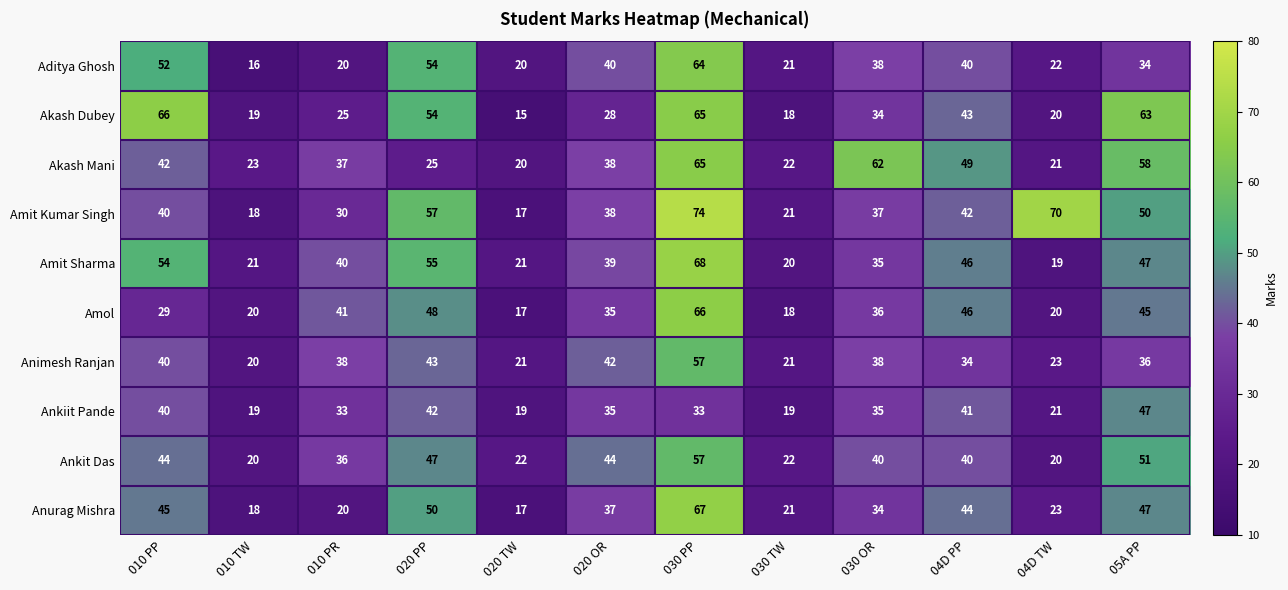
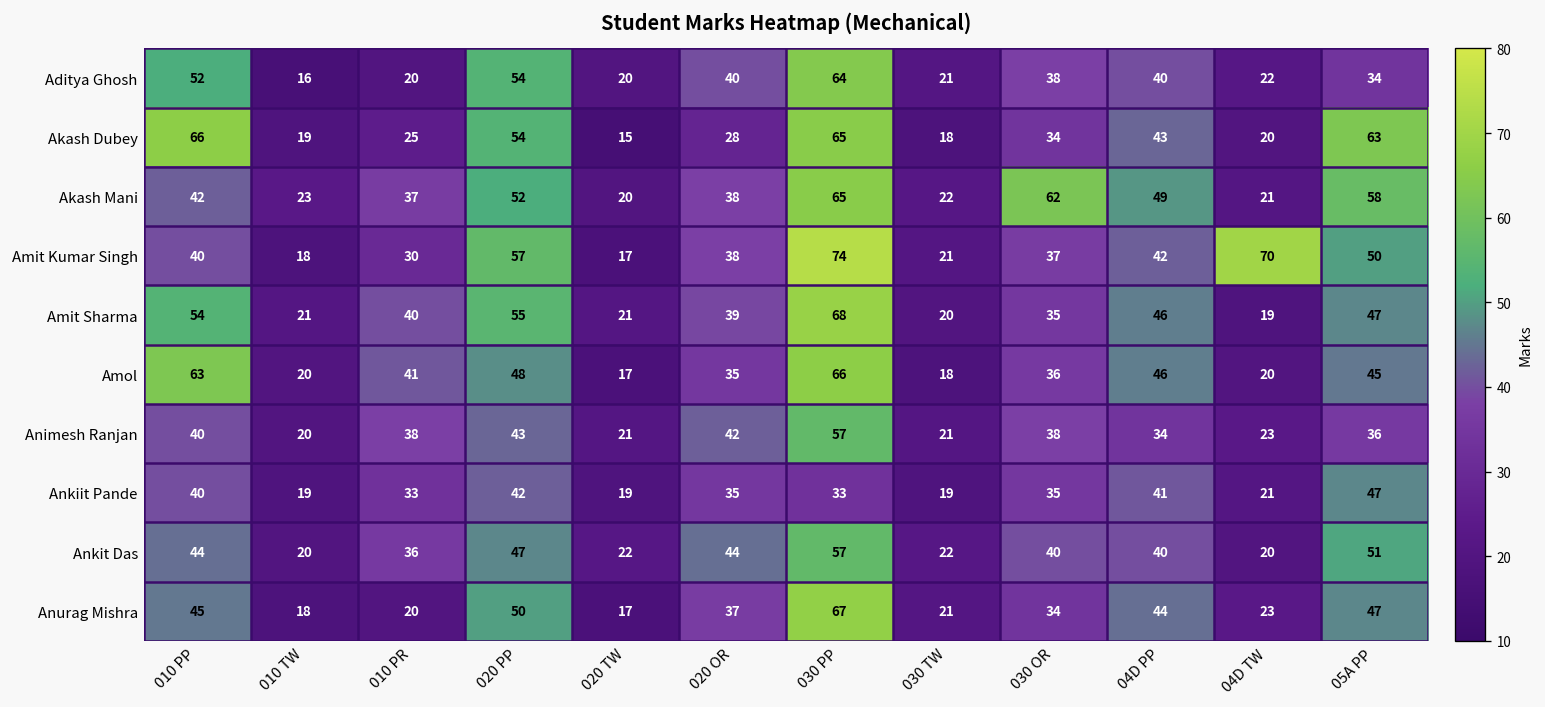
Akash Mani, 020 PP: 25 -> 52
Amol, 010 PP: 29 -> 63
